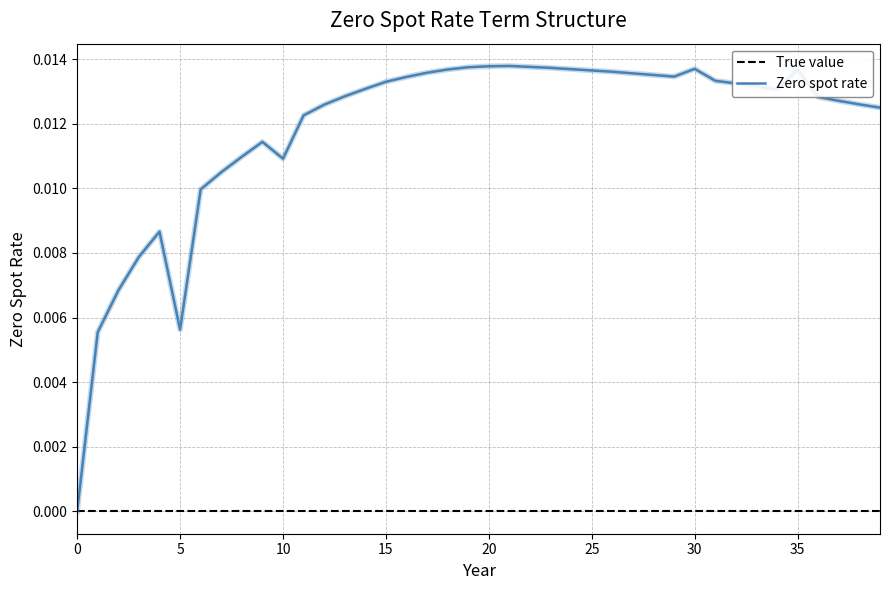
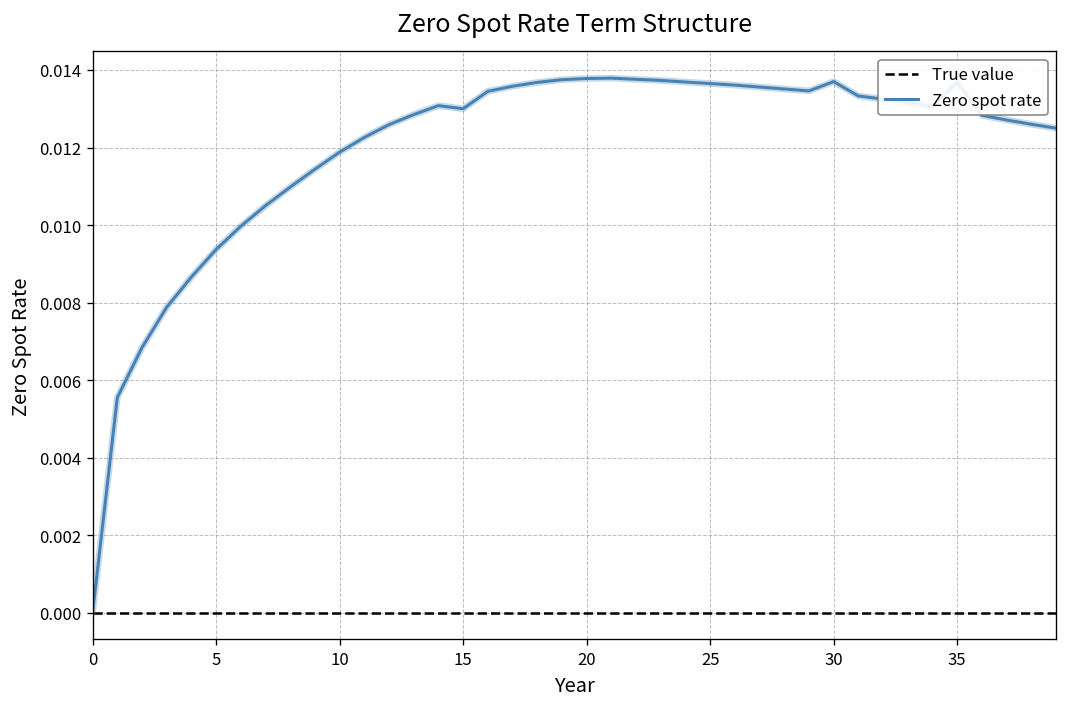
5: 0.0056 -> 0.0094
10: 0.0109 -> 0.0119
15: 0.0133 -> 0.0130
